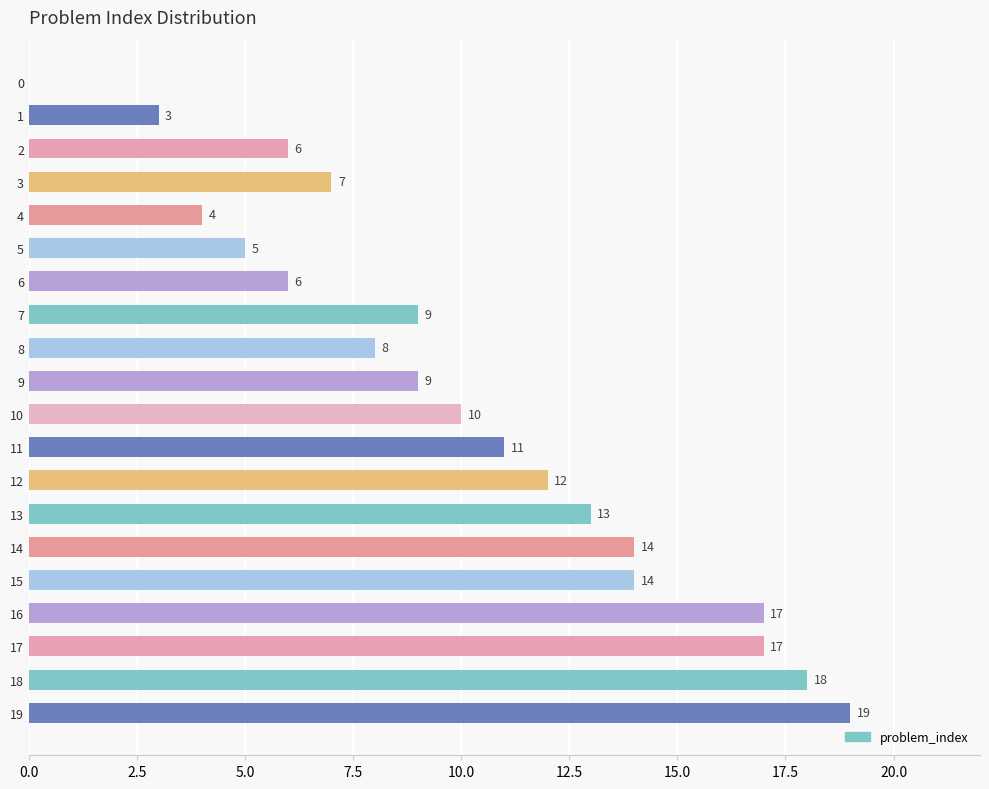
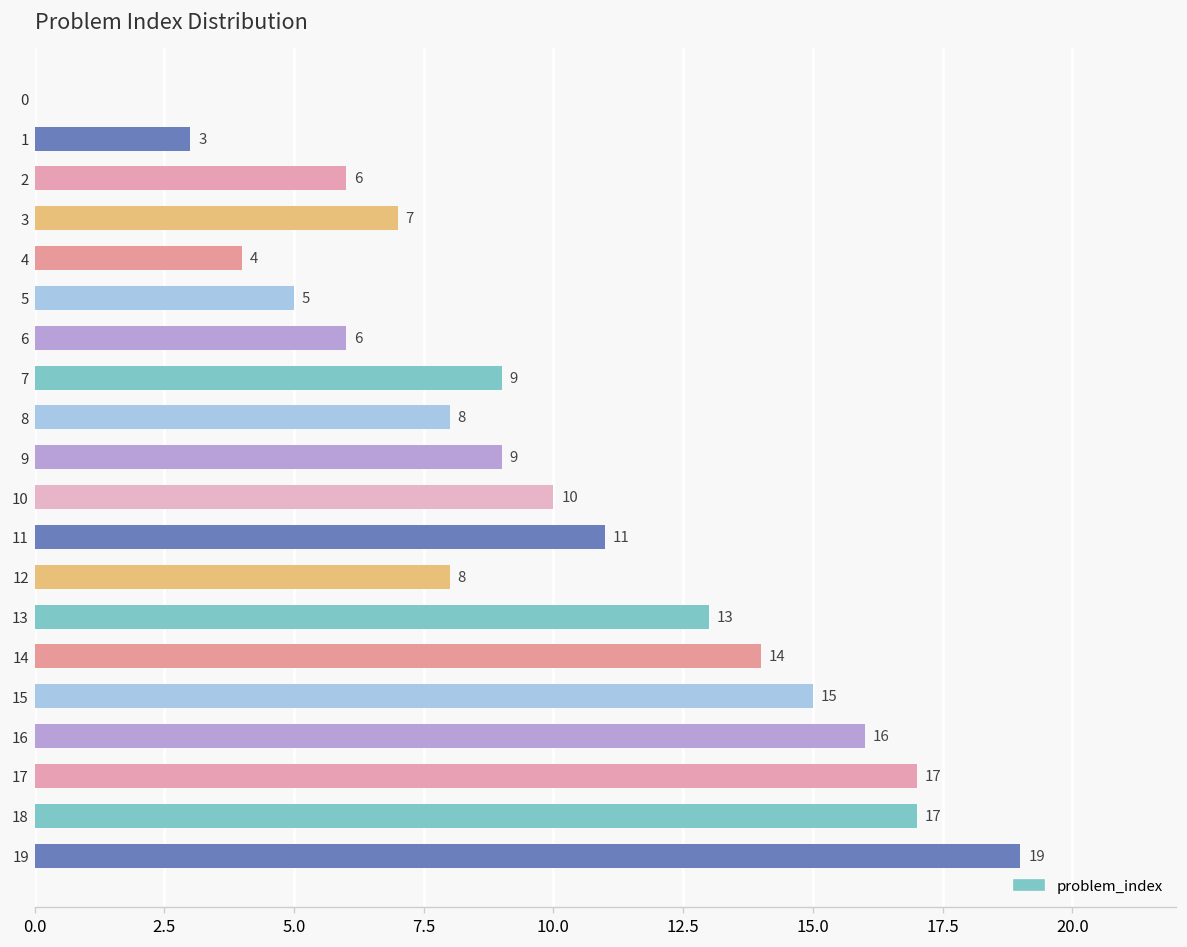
12: 12 -> 8
15: 14 -> 15
16: 17 -> 16
18: 18 -> 17
